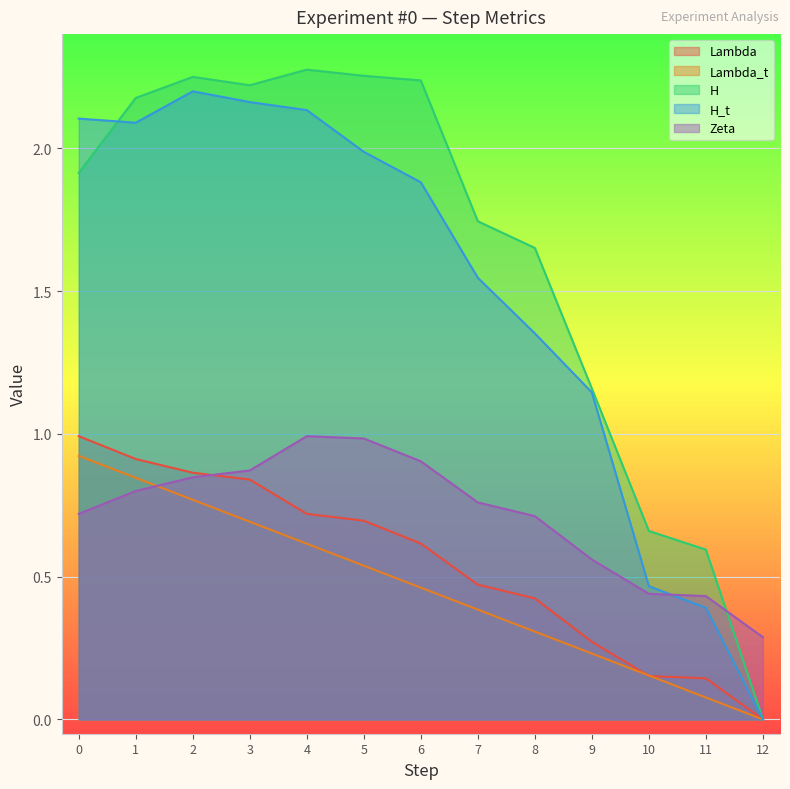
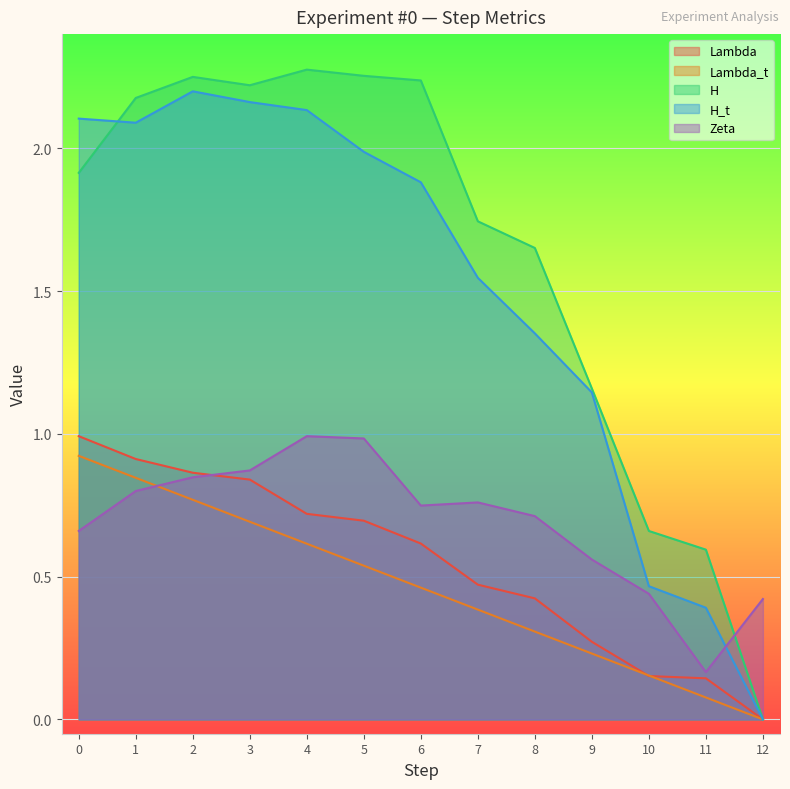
Zeta, 0: 0.72 -> 0.66
Zeta, 6: 0.90 -> 0.75
Zeta, 11: 0.43 -> 0.17
Zeta, 12: 0.29 -> 0.42
